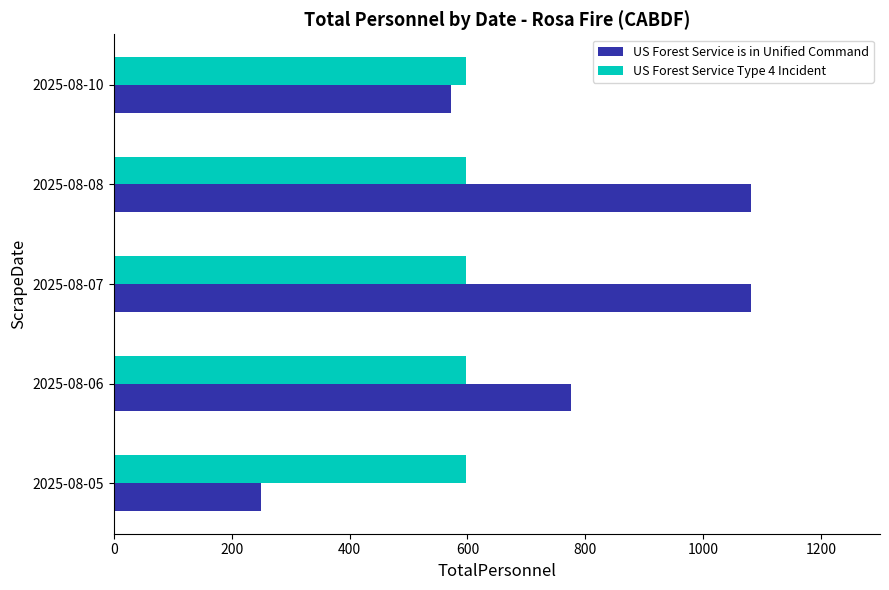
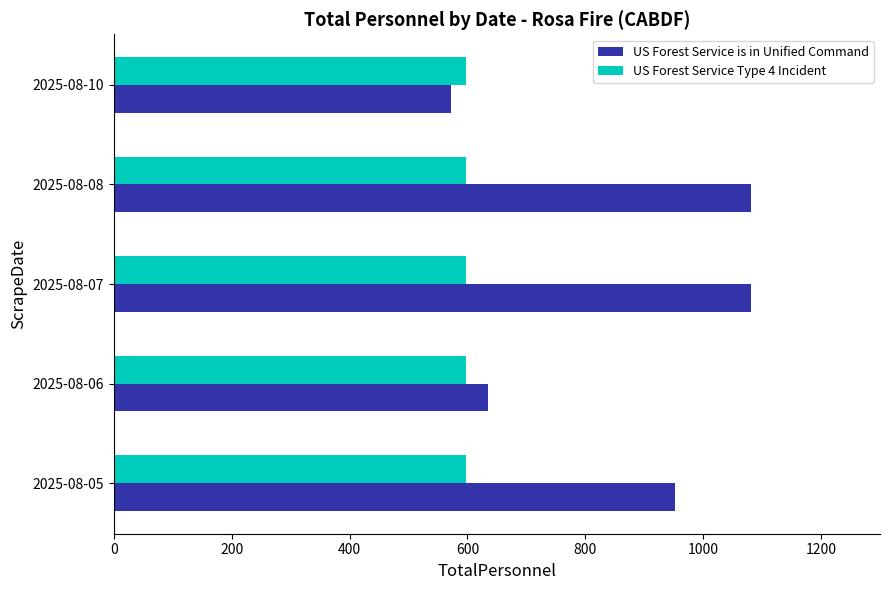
US Forest Service is in Unified Command, 2025-08-06: 780 -> 640
US Forest Service is in Unified Command, 2025-08-05: 250 -> 950
